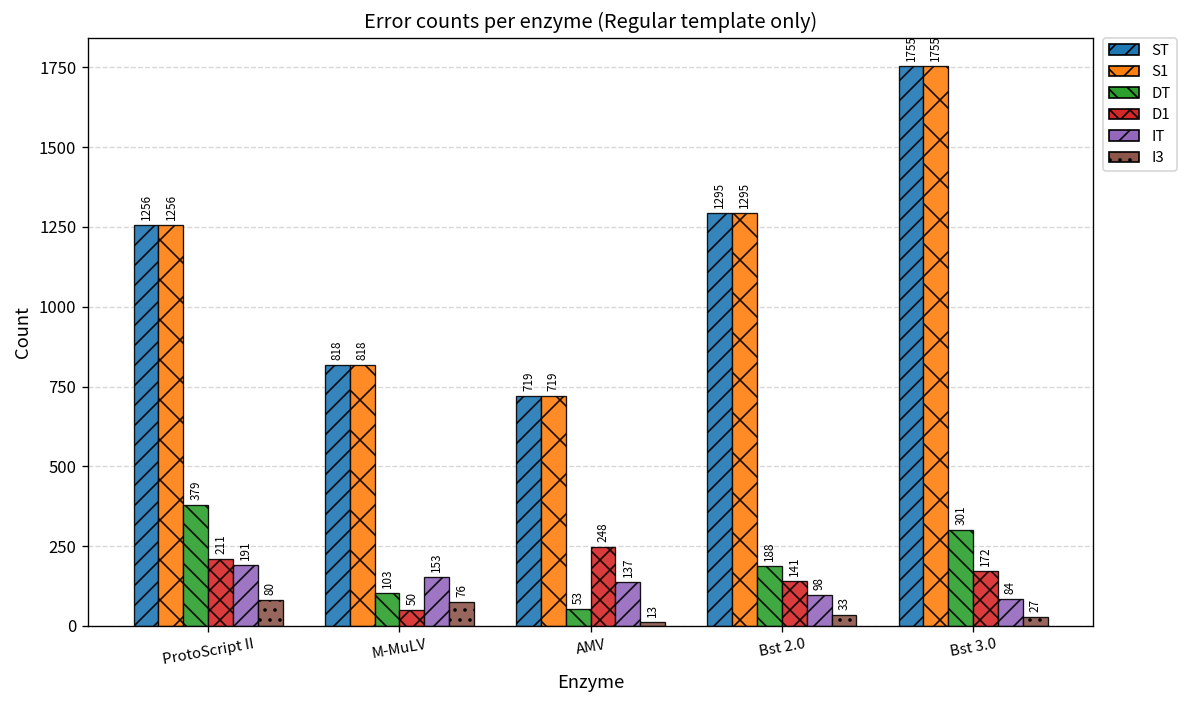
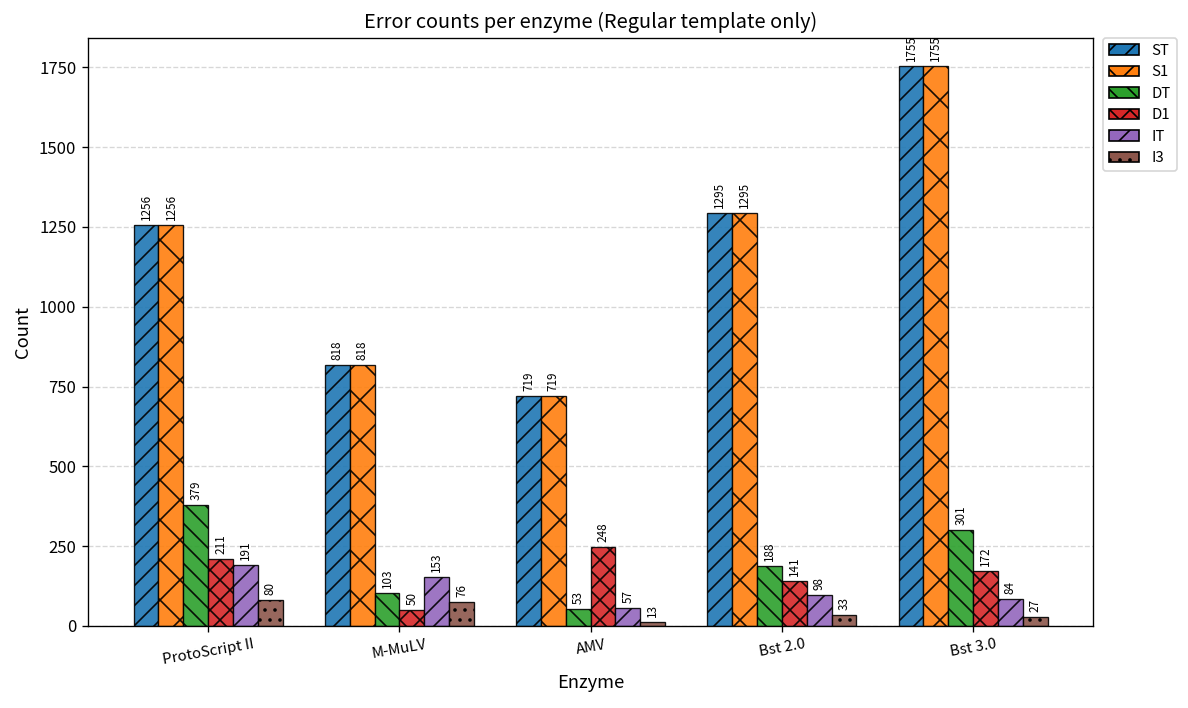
IT, AMV: 137 -> 57
